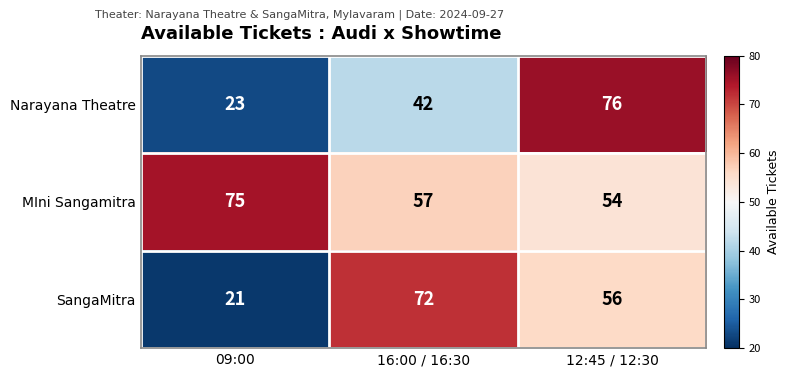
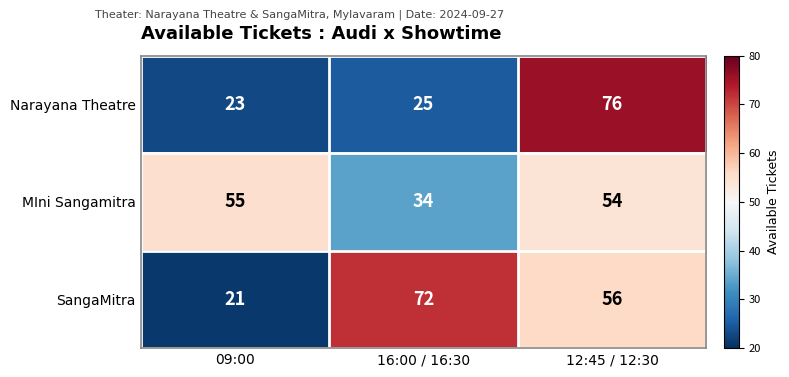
Narayana Theatre, 16:00 / 16:30: 42 -> 25
MIni Sangamitra, 09:00: 75 -> 55
MIni Sangamitra, 16:00 / 16:30: 57 -> 34
